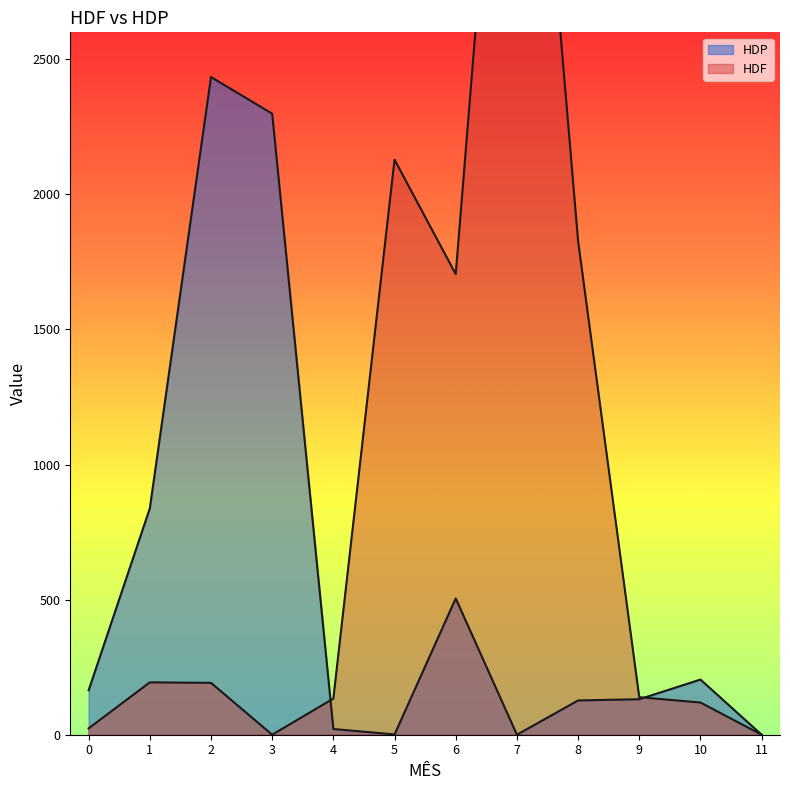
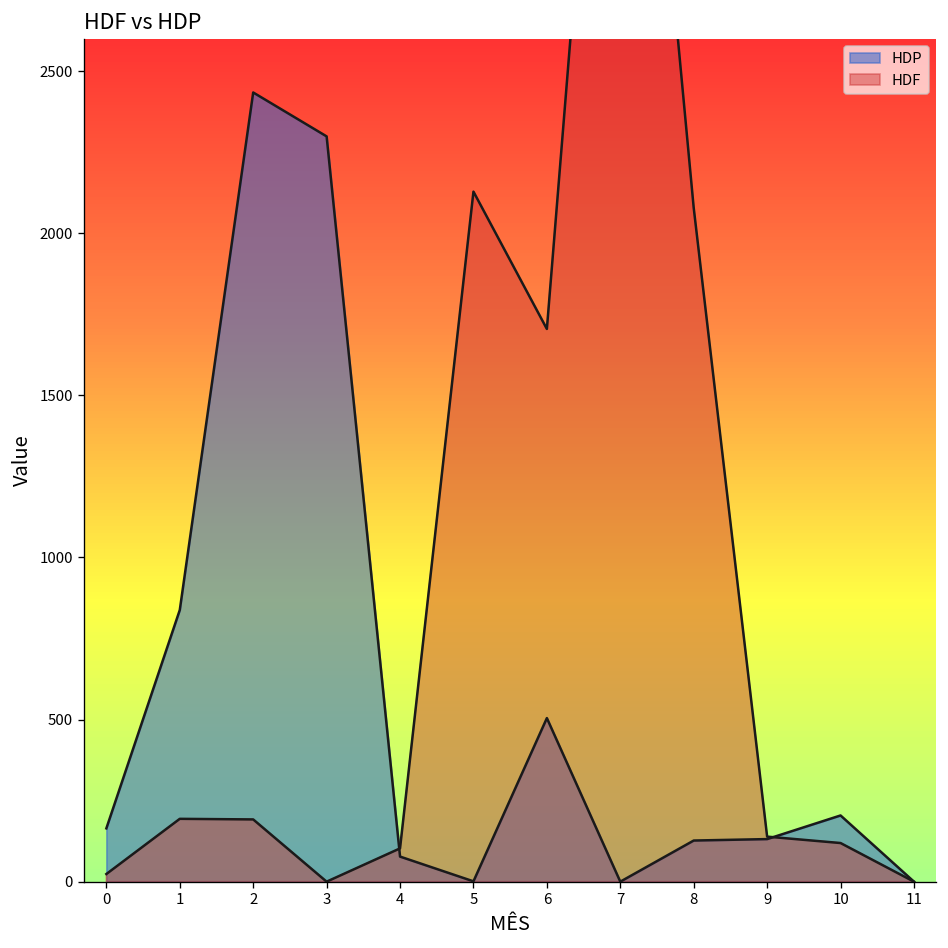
HDP, 4: 20 -> 80
HDF, 4: 130 -> 100
HDF, 8: 1830 -> 2080
